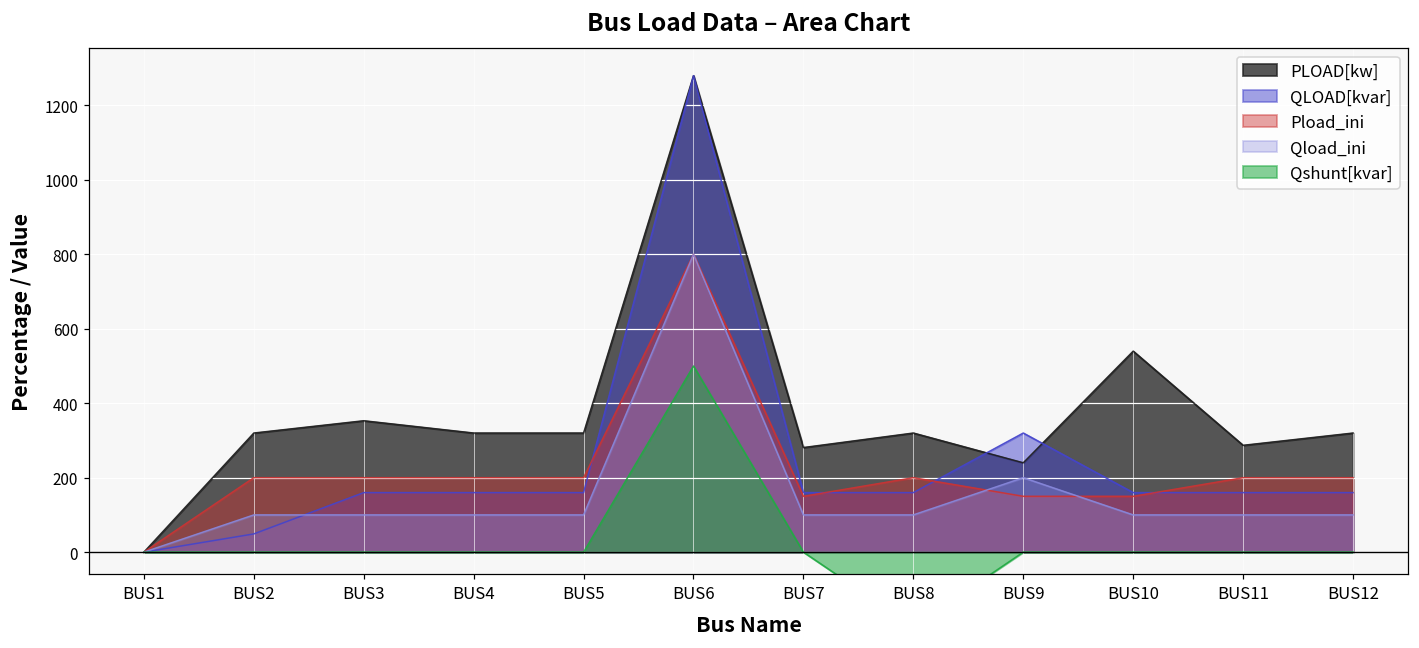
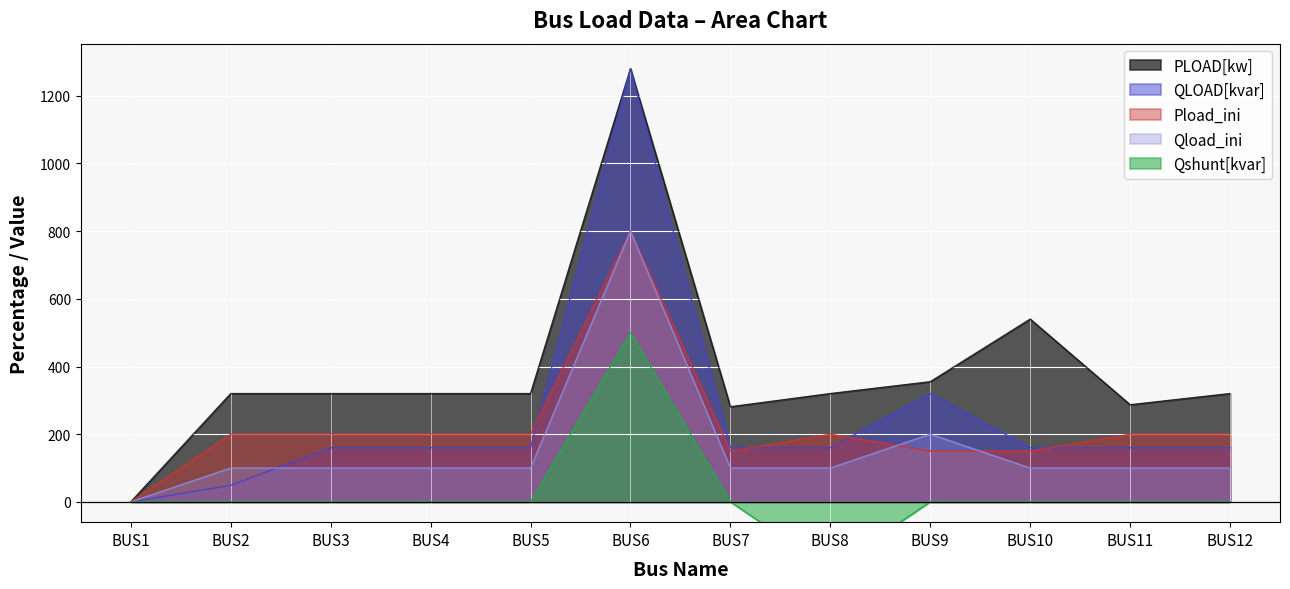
PLOAD[kw], BUS3: 350 -> 320
PLOAD[kw], BUS9: 240 -> 360
